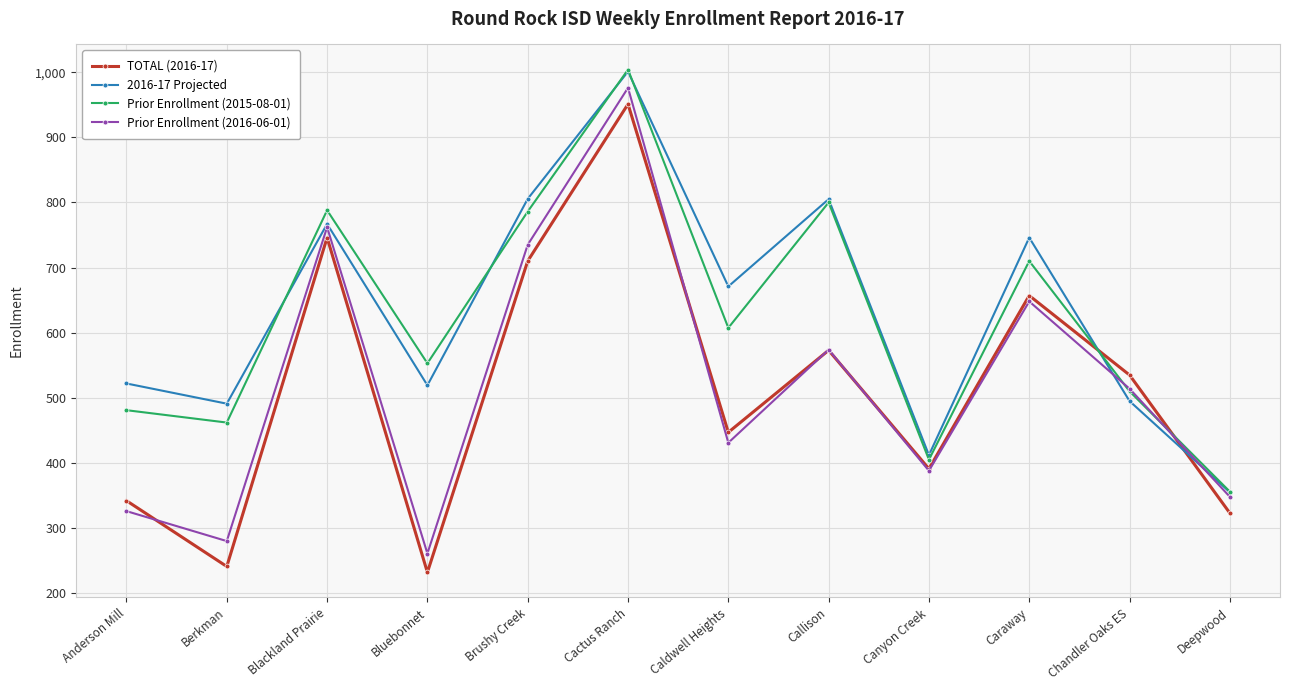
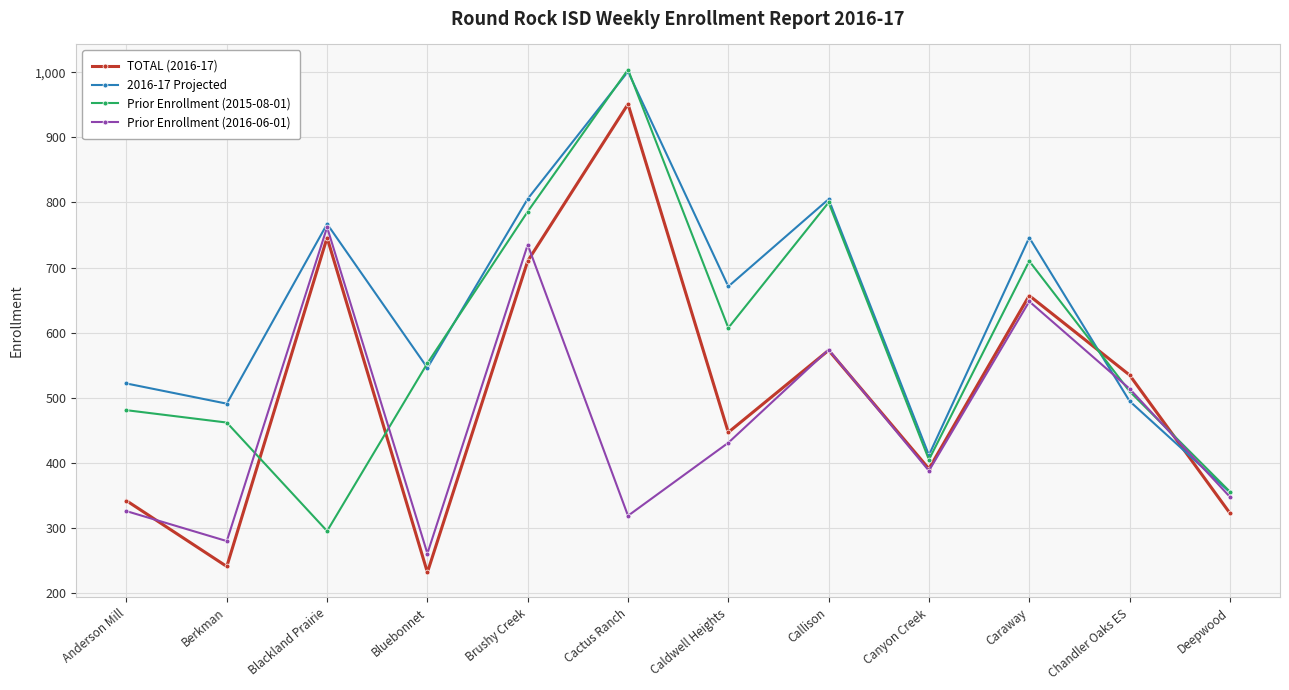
Prior Enrollment (2015-08-01), Blackland Prairie: 790 -> 300
2016-17 Projected, Bluebonnet: 520 -> 550
Prior Enrollment (2016-06-01), Cactus Ranch: 980 -> 320
